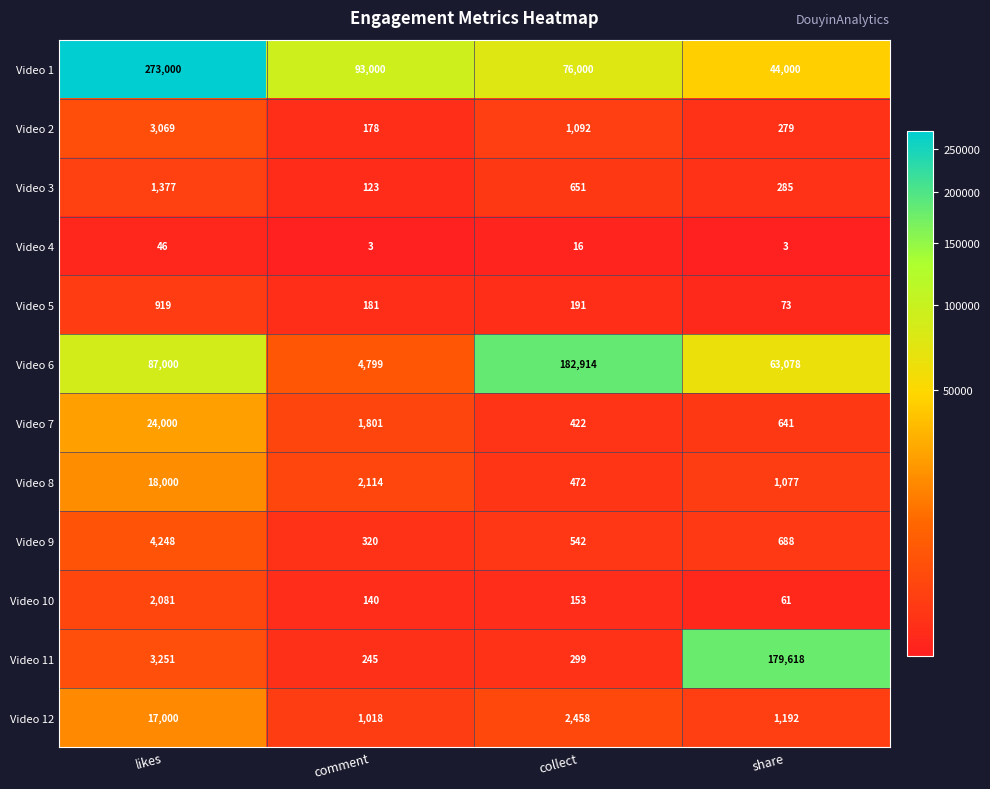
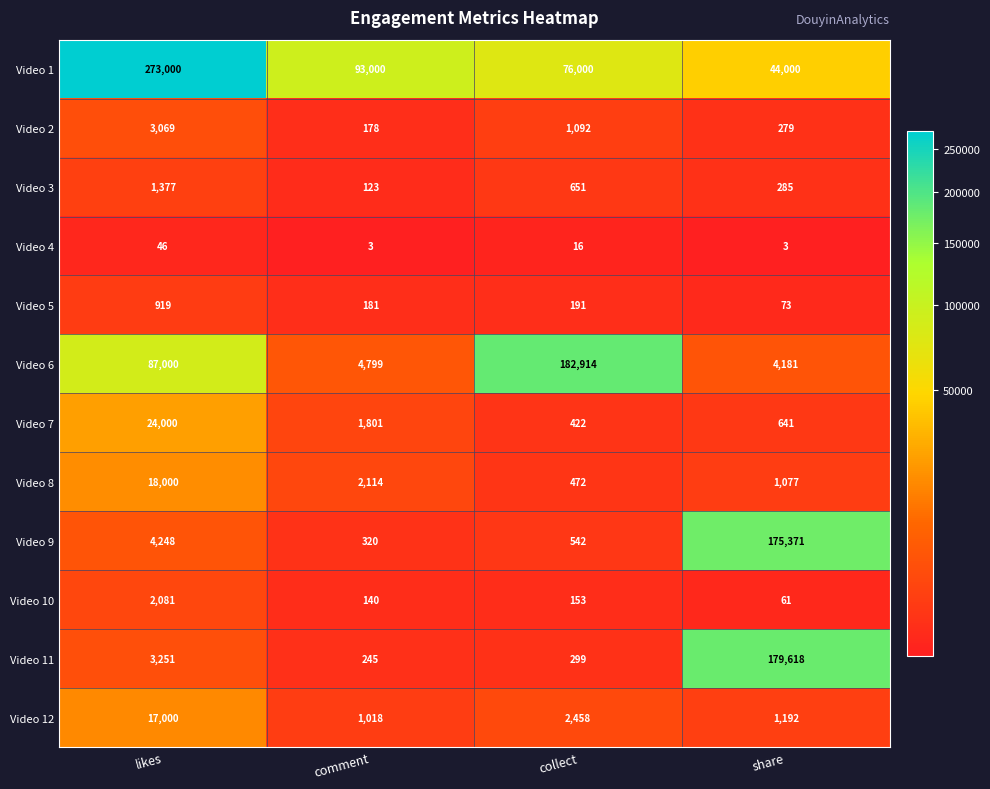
Video 6, share: 63,078 -> 4,181
Video 9, share: 688 -> 175,371
